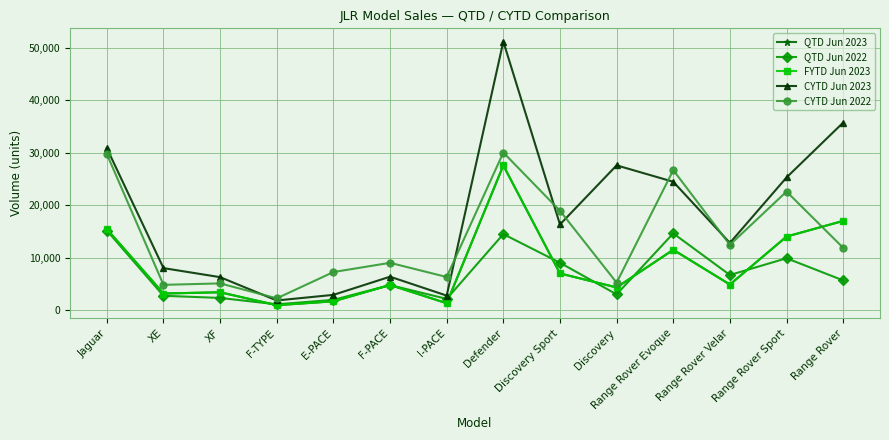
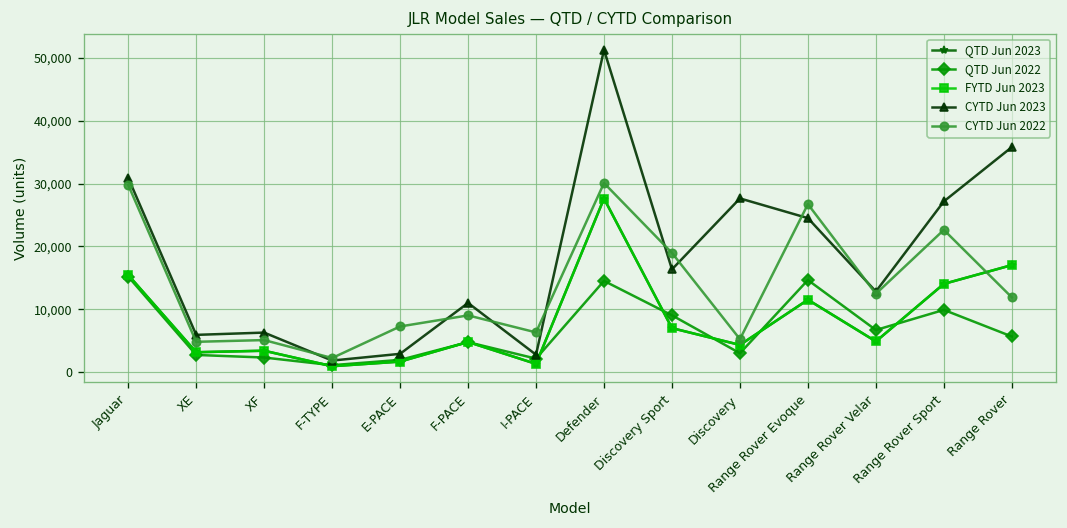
CYTD Jun 2023, XE: 8,000 -> 6,000
CYTD Jun 2023, F-PACE: 6,000 -> 11,000
CYTD Jun 2023, Range Rover Sport: 25,000 -> 27,000
